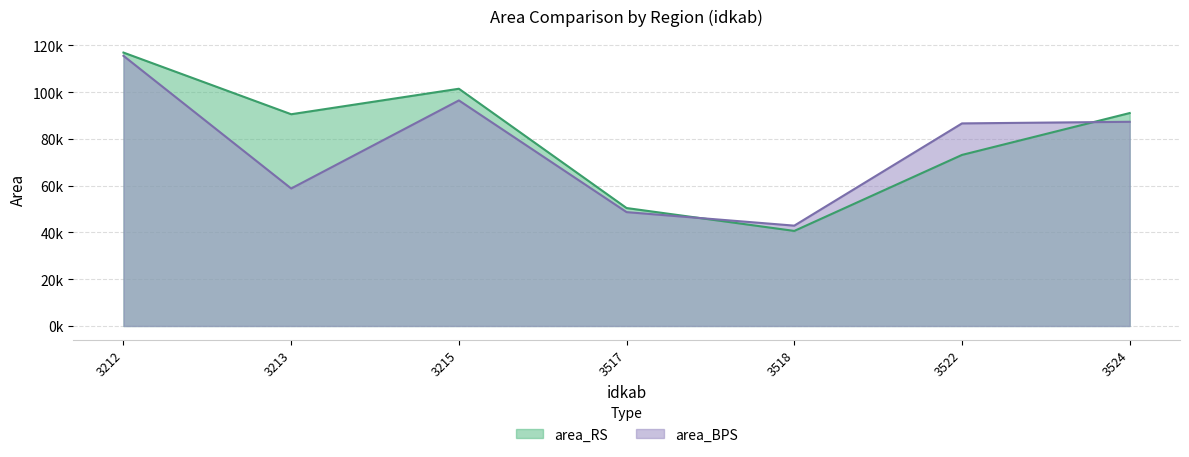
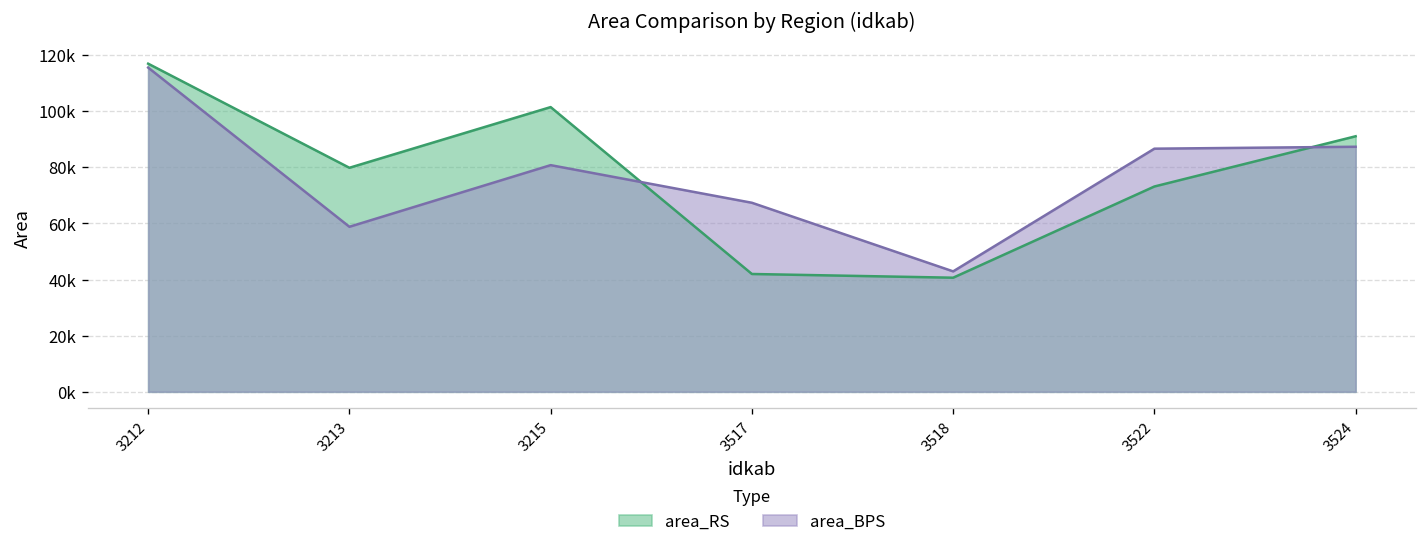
area_RS, 3213: 91000 -> 80000
area_BPS, 3215: 96000 -> 81000
area_RS, 3517: 50000 -> 42000
area_BPS, 3517: 49000 -> 67000
